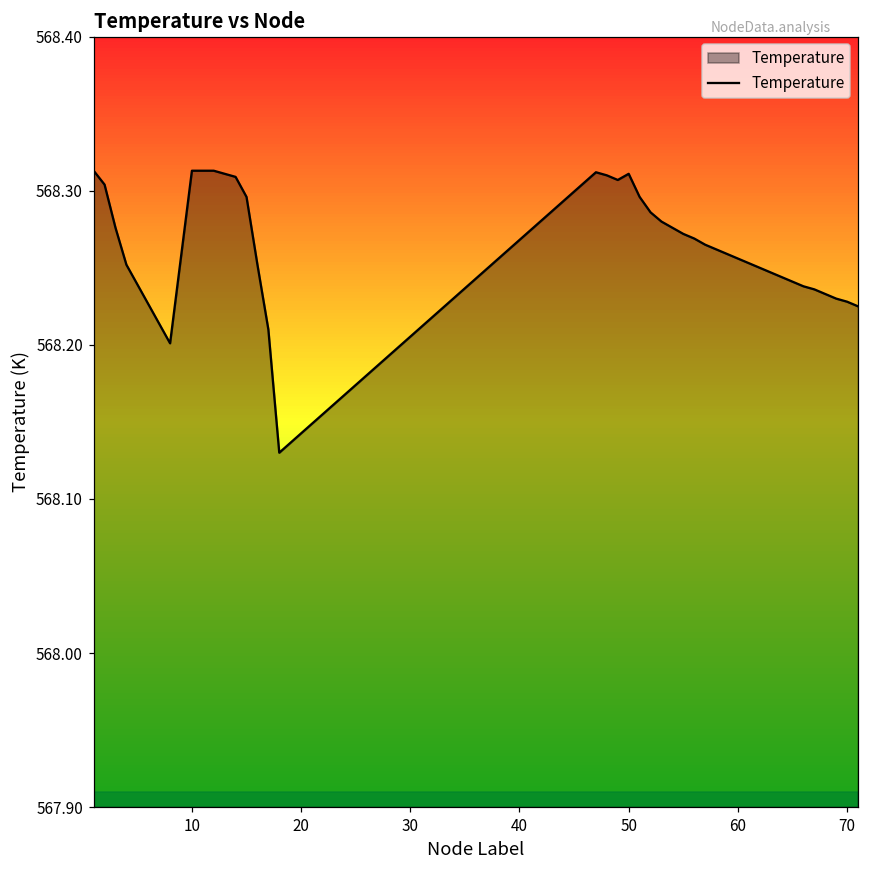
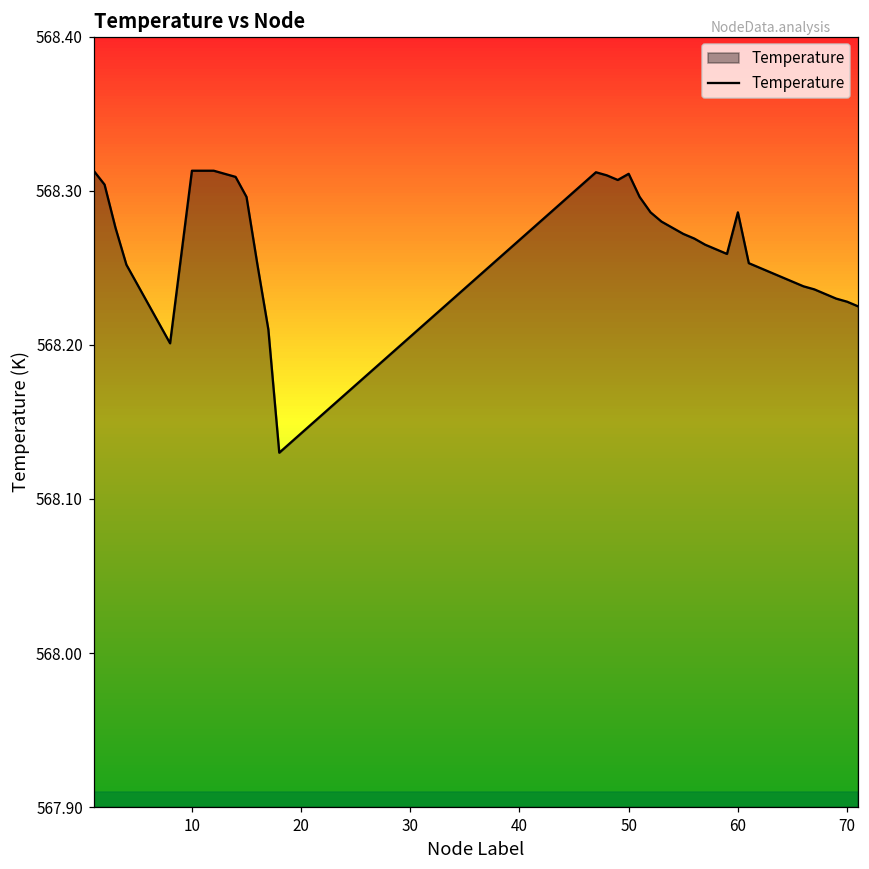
60: 568.256 -> 568.286
